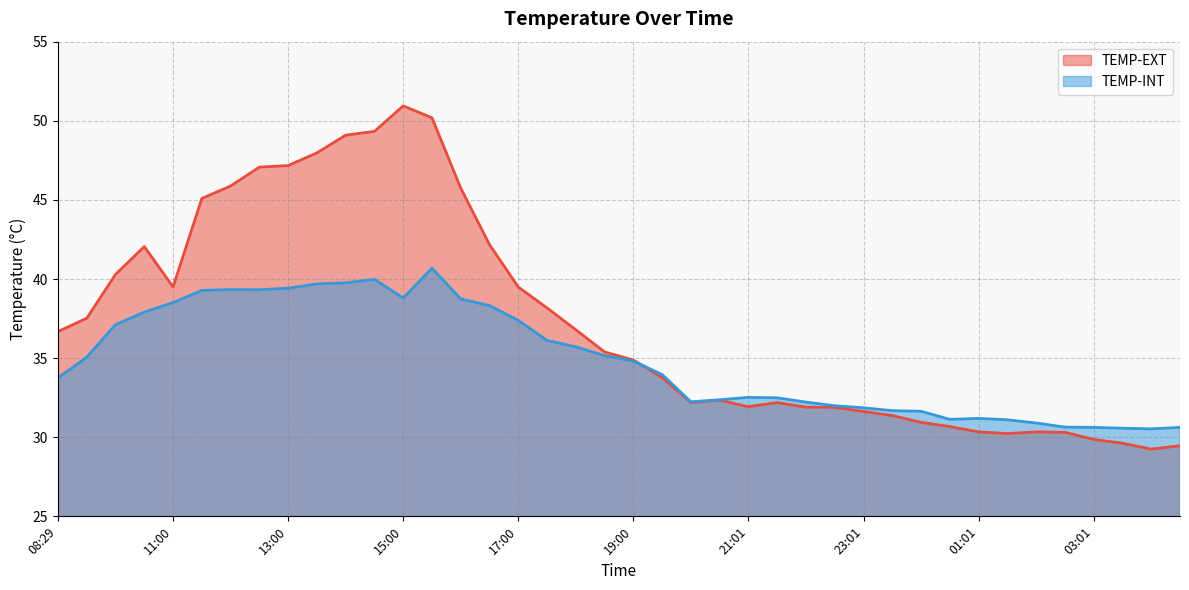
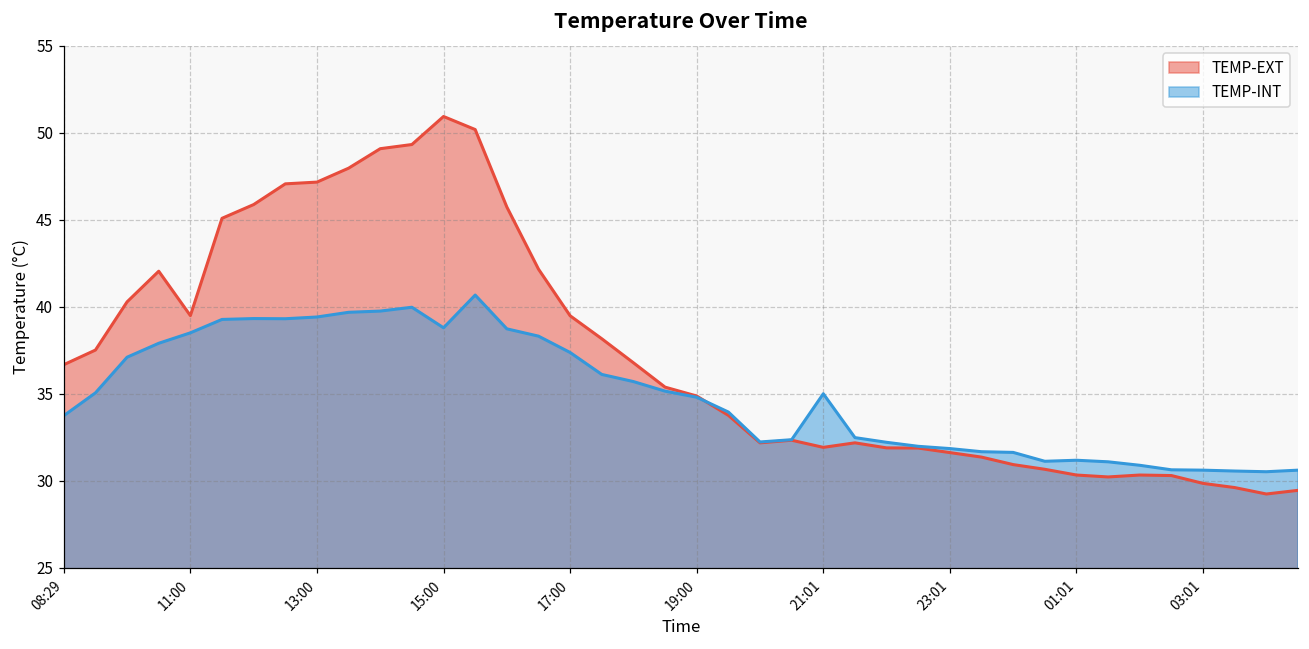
TEMP-INT, 21:01: 32.5 -> 35.0
